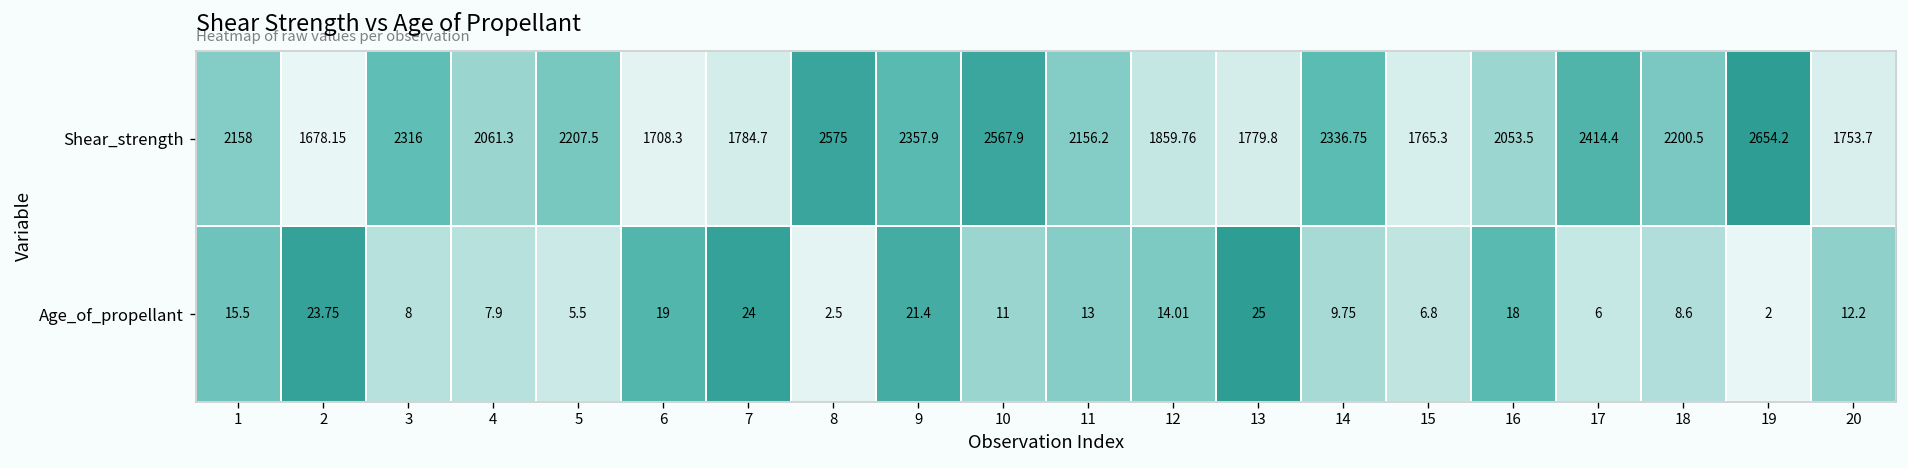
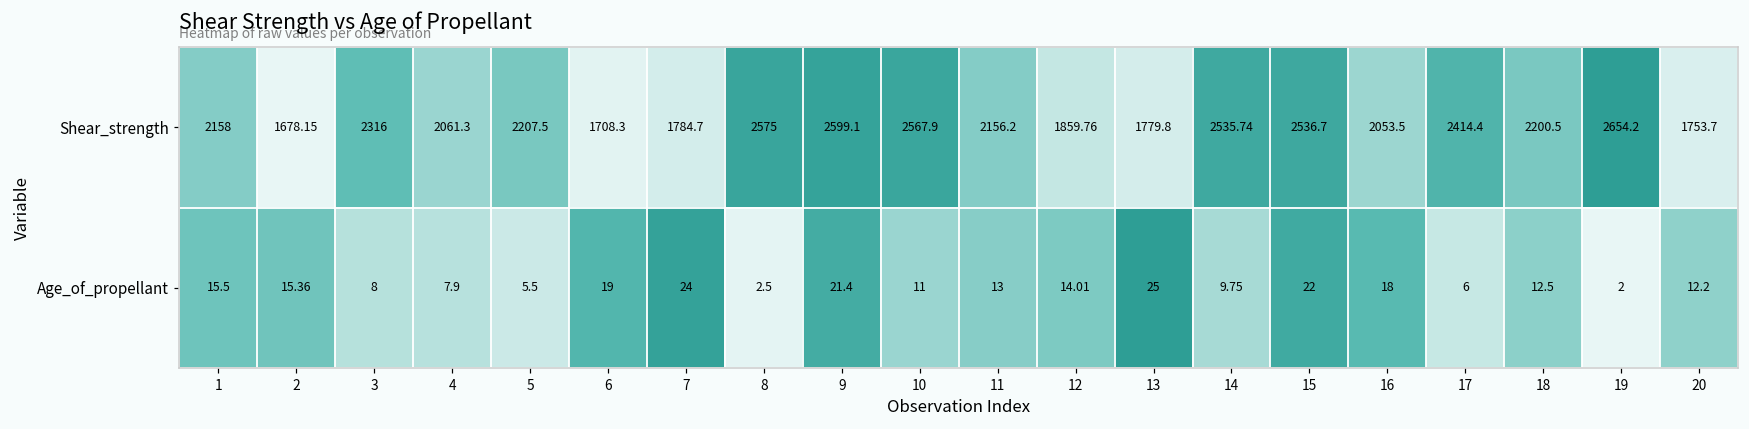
Shear_strength, 9: 2357.9 -> 2599.1
Shear_strength, 14: 2336.75 -> 2535.74
Shear_strength, 15: 1765.3 -> 2536.7
Age_of_propellant, 2: 23.75 -> 15.36
Age_of_propellant, 15: 6.8 -> 22
Age_of_propellant, 18: 8.6 -> 12.5
